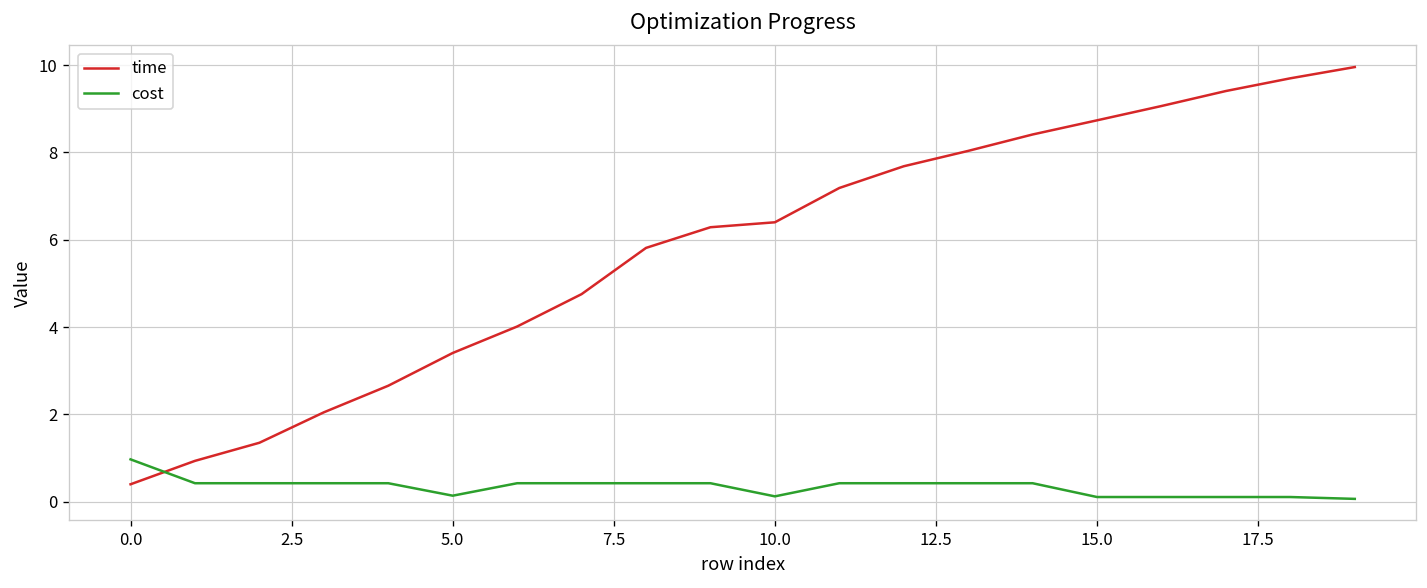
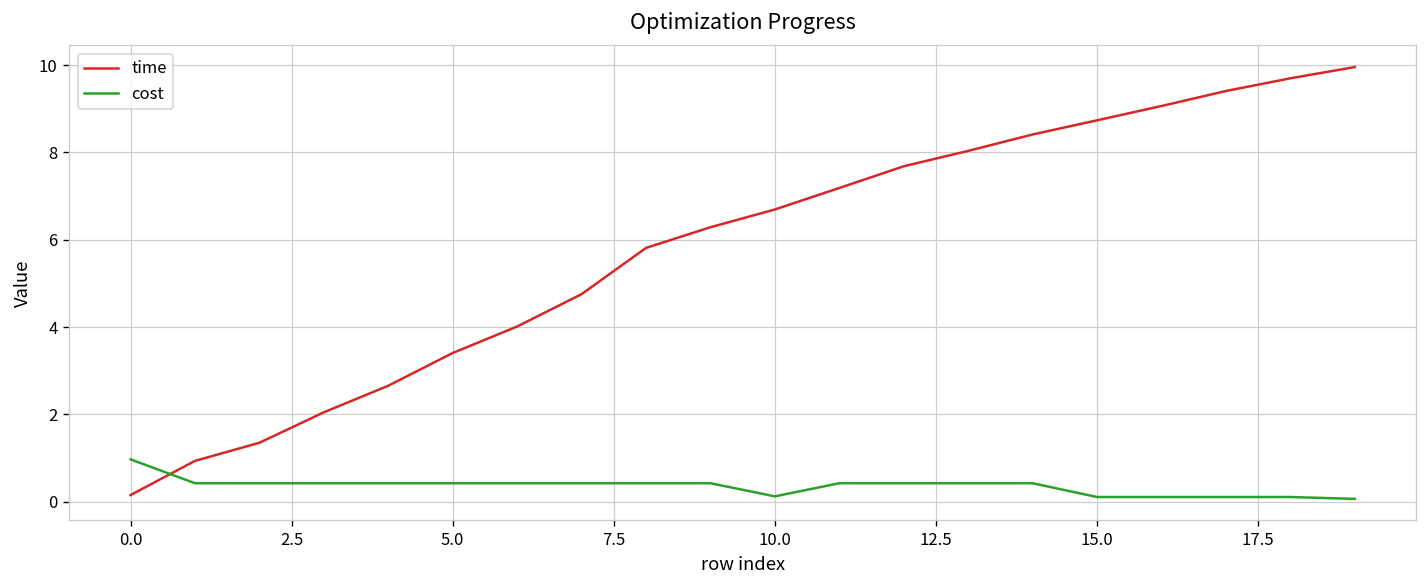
time, 0.0: 0.4 -> 0.2
cost, 5.0: 0.1 -> 0.4
time, 10.0: 6.4 -> 6.7
